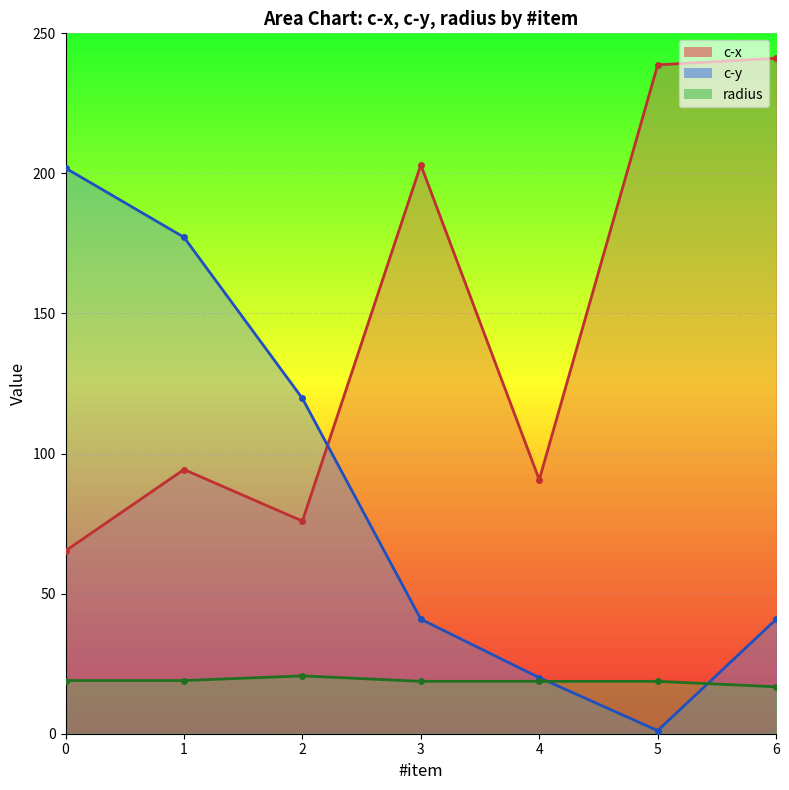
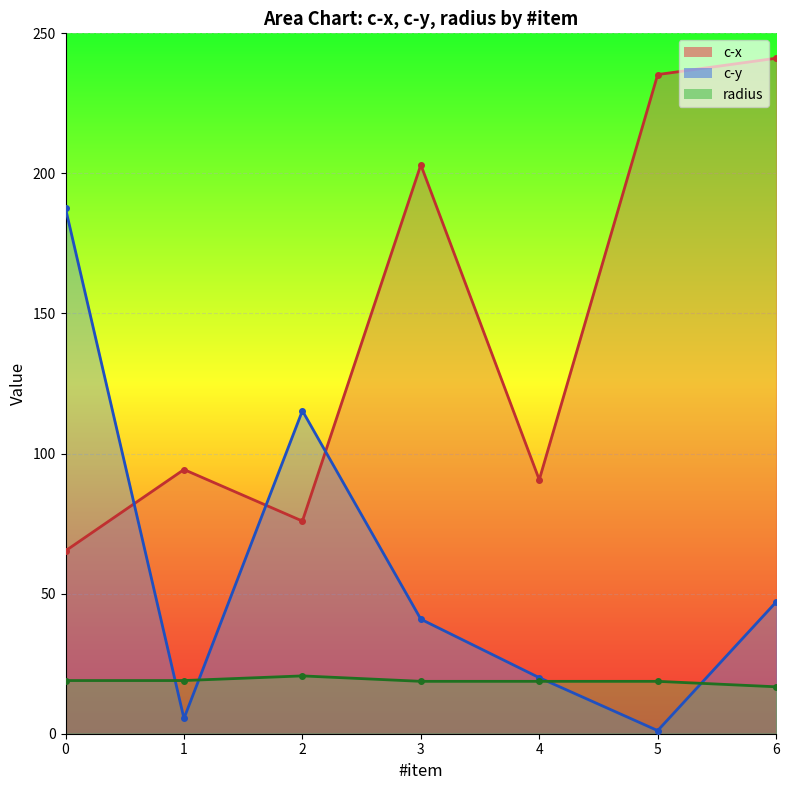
c-y, 0: 202 -> 188
c-y, 1: 177 -> 5
c-y, 2: 120 -> 115
c-x, 5: 239 -> 235
c-y, 6: 41 -> 47
